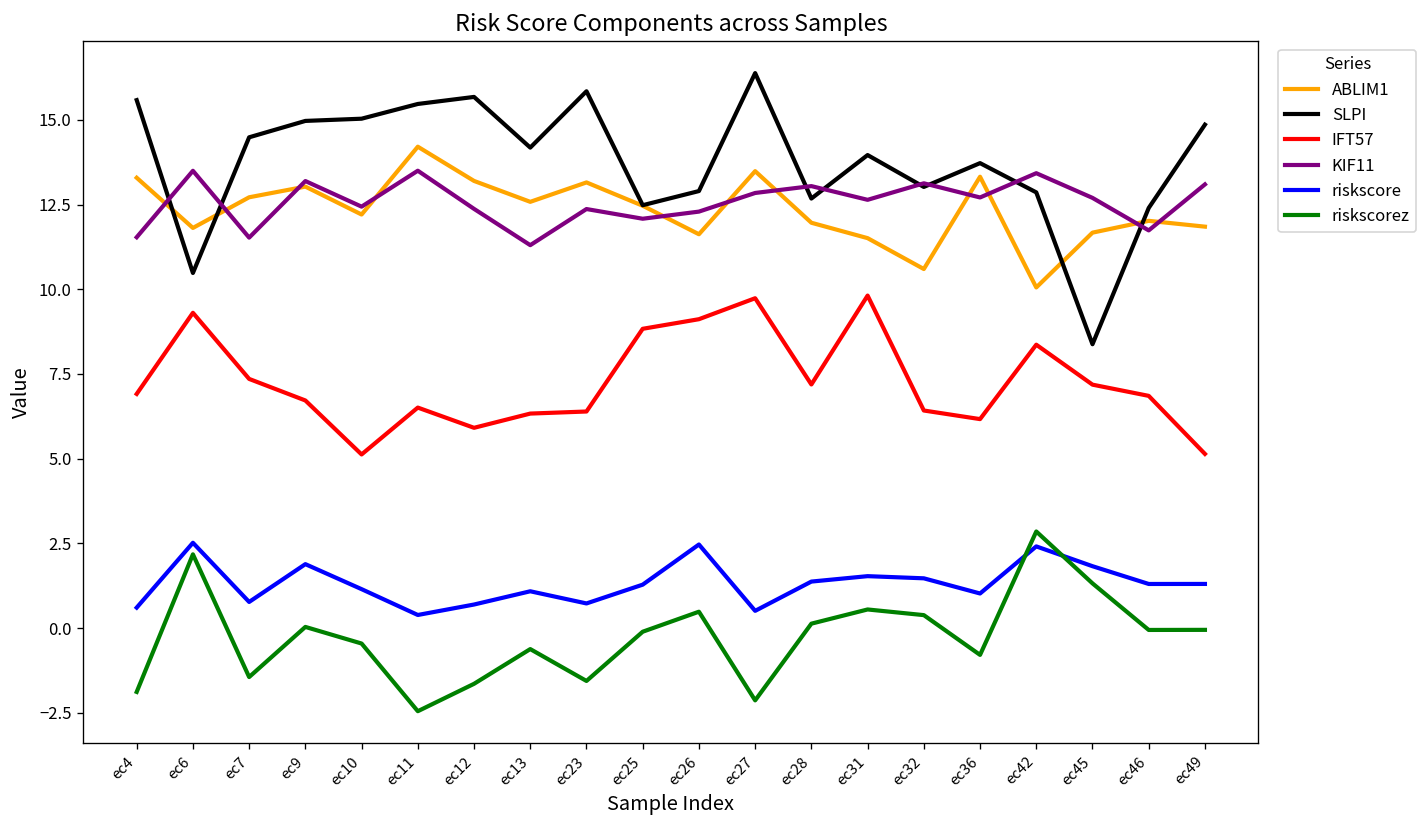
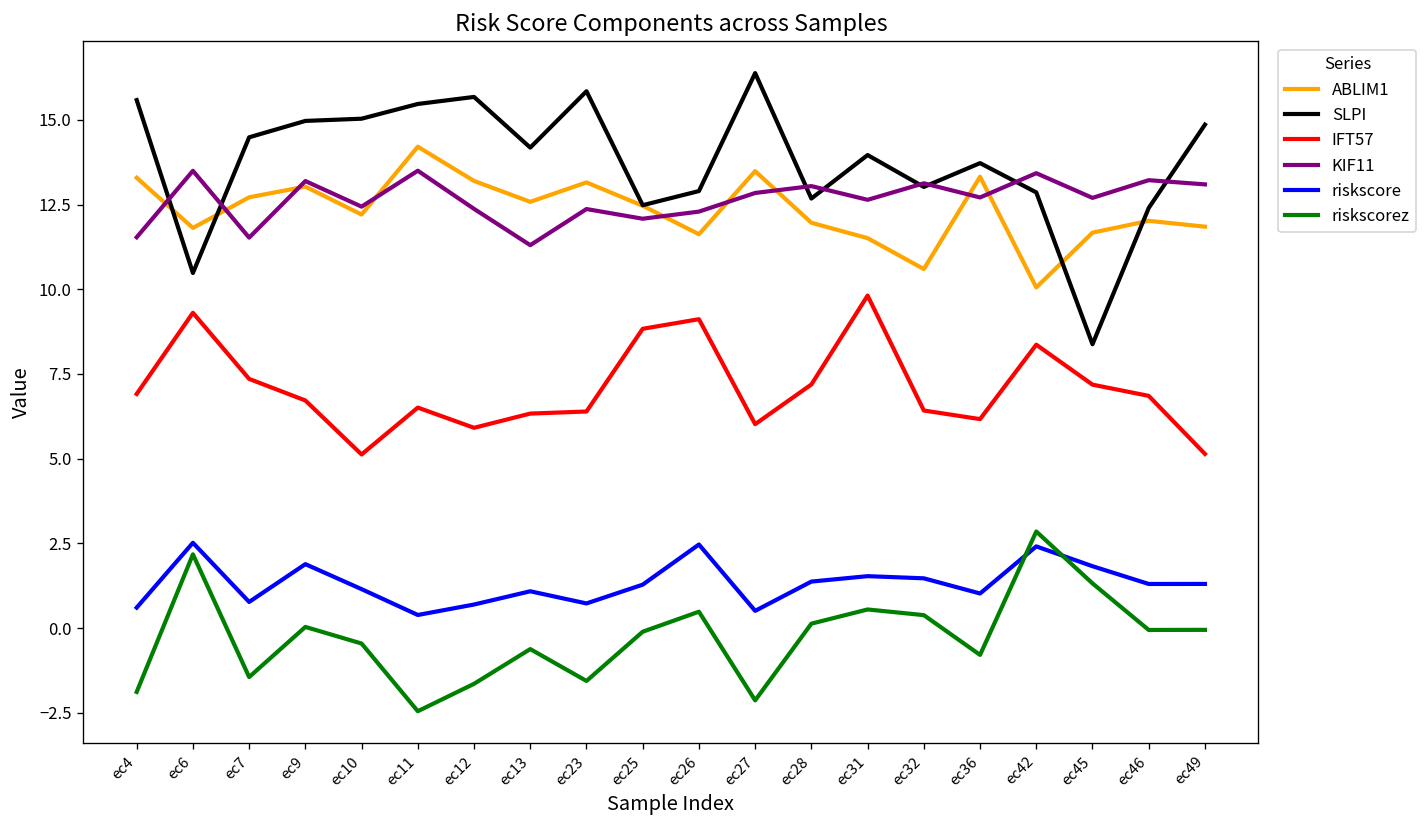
IFT57, ec27: 9.7 -> 6.0
KIF11, ec46: 11.7 -> 13.2
